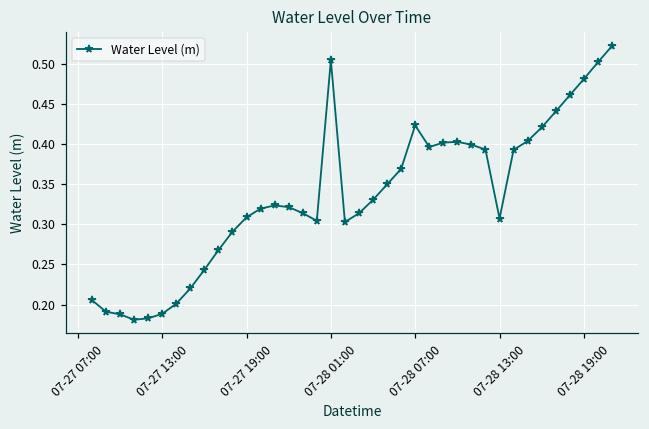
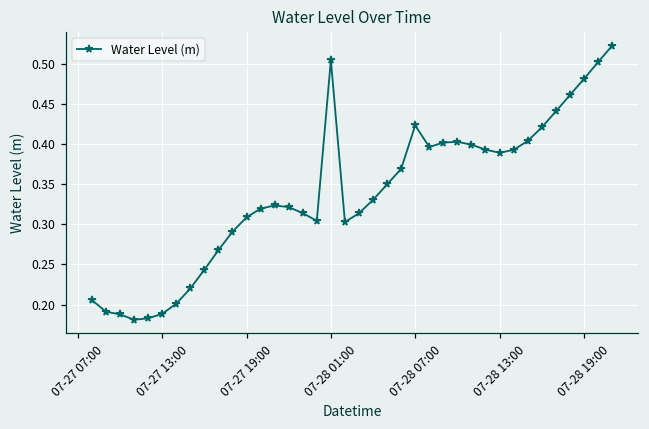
07-28 13:00: 0.31 -> 0.39
